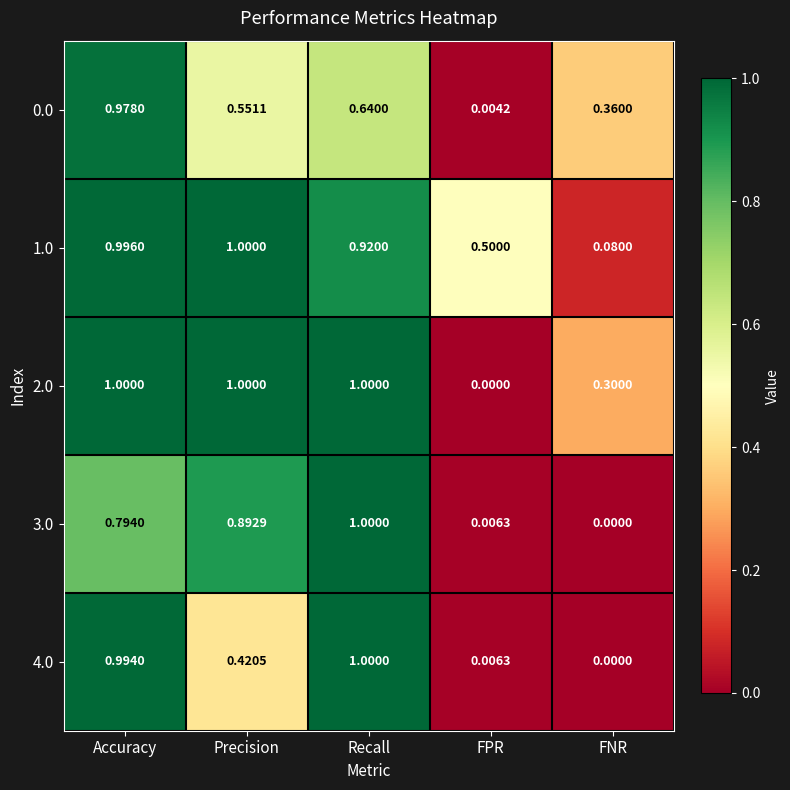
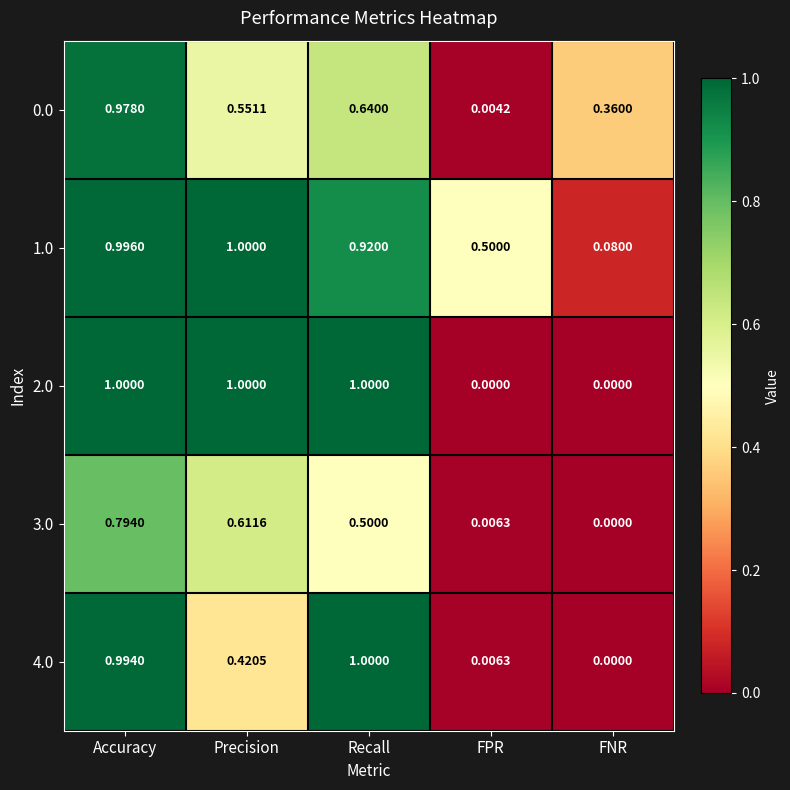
2.0, FNR: 0.3000 -> 0.0000
3.0, Precision: 0.8929 -> 0.6116
3.0, Recall: 1.0000 -> 0.5000
